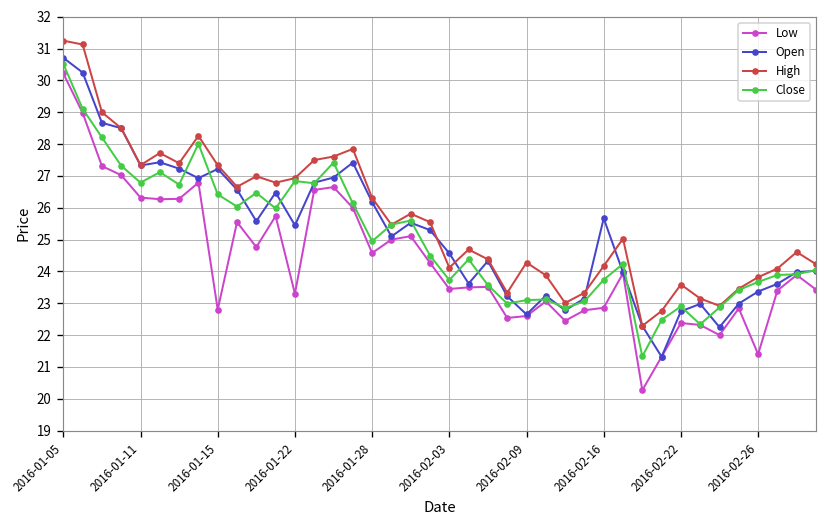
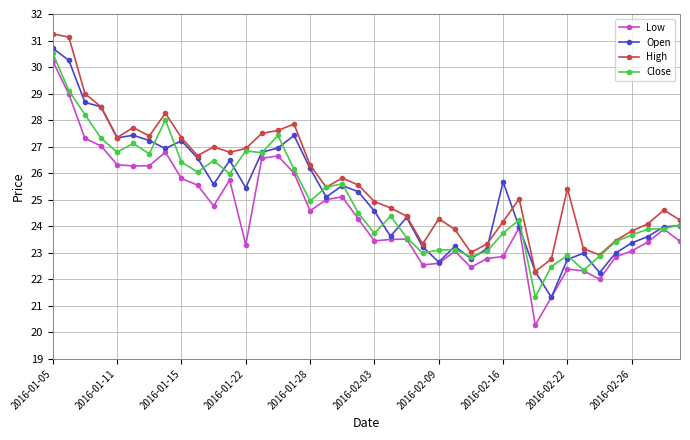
Low, 2016-01-15: 22.8 -> 25.8
High, 2016-02-03: 24.1 -> 24.9
High, 2016-02-22: 23.6 -> 25.4
Low, 2016-02-26: 21.4 -> 23.1
